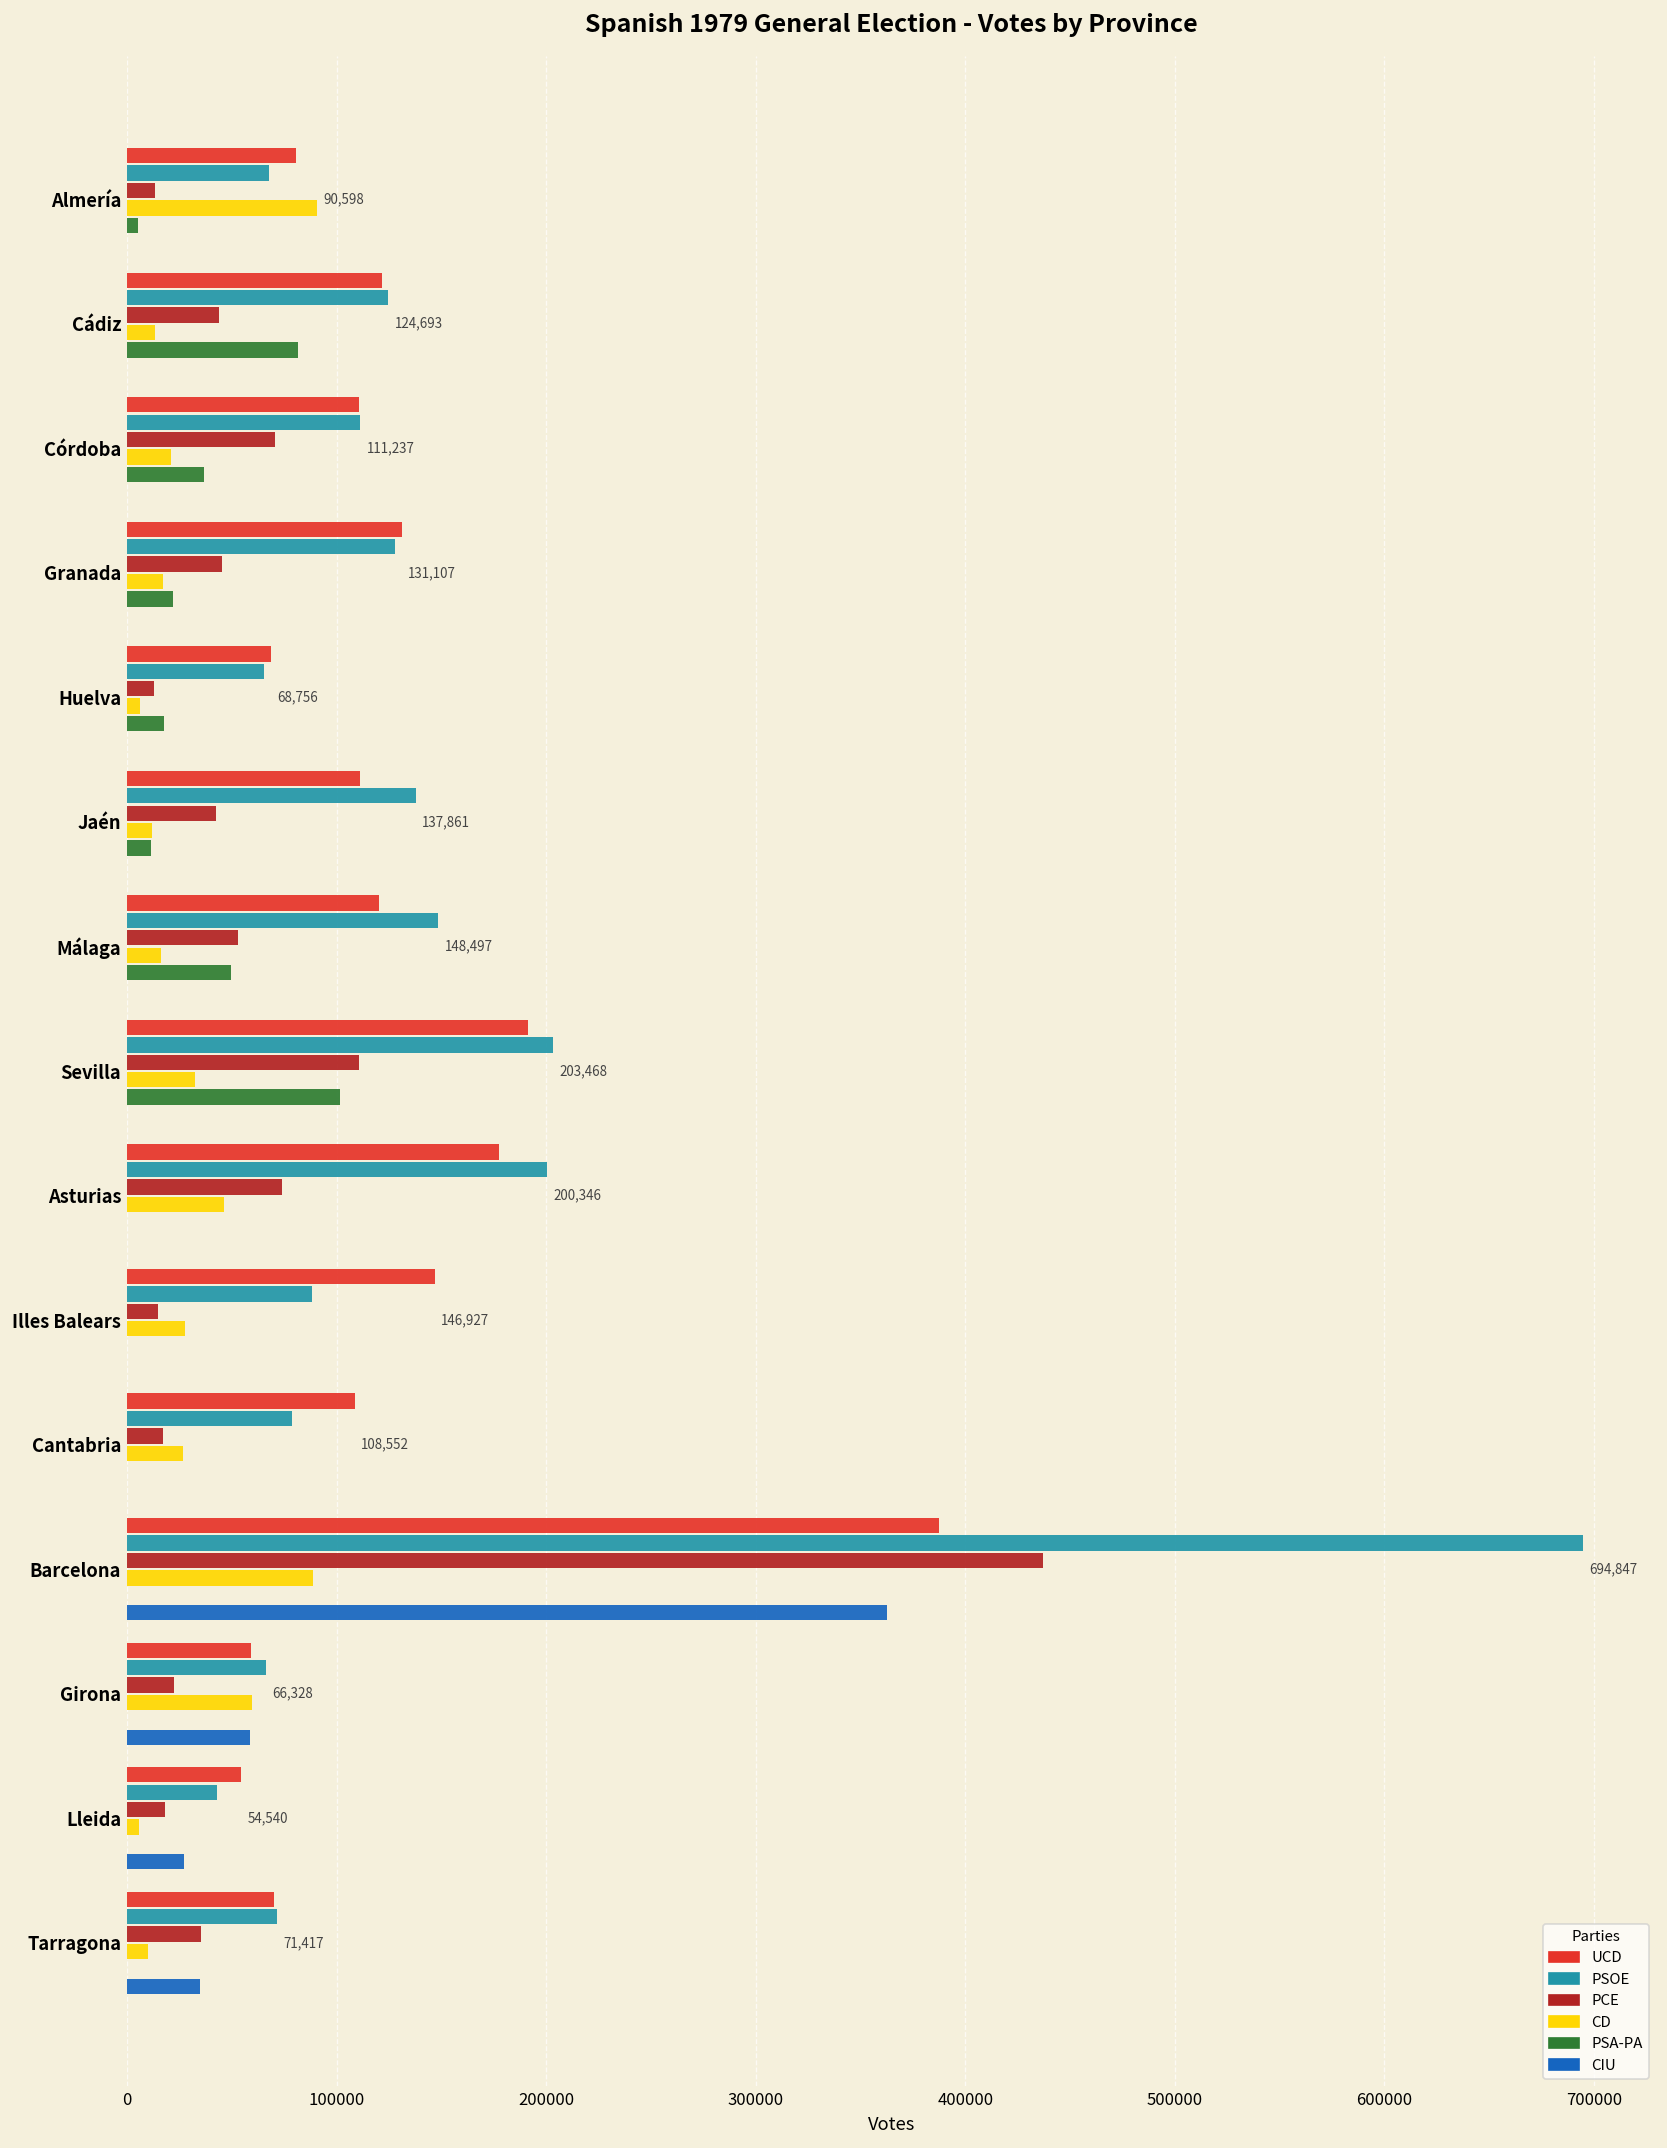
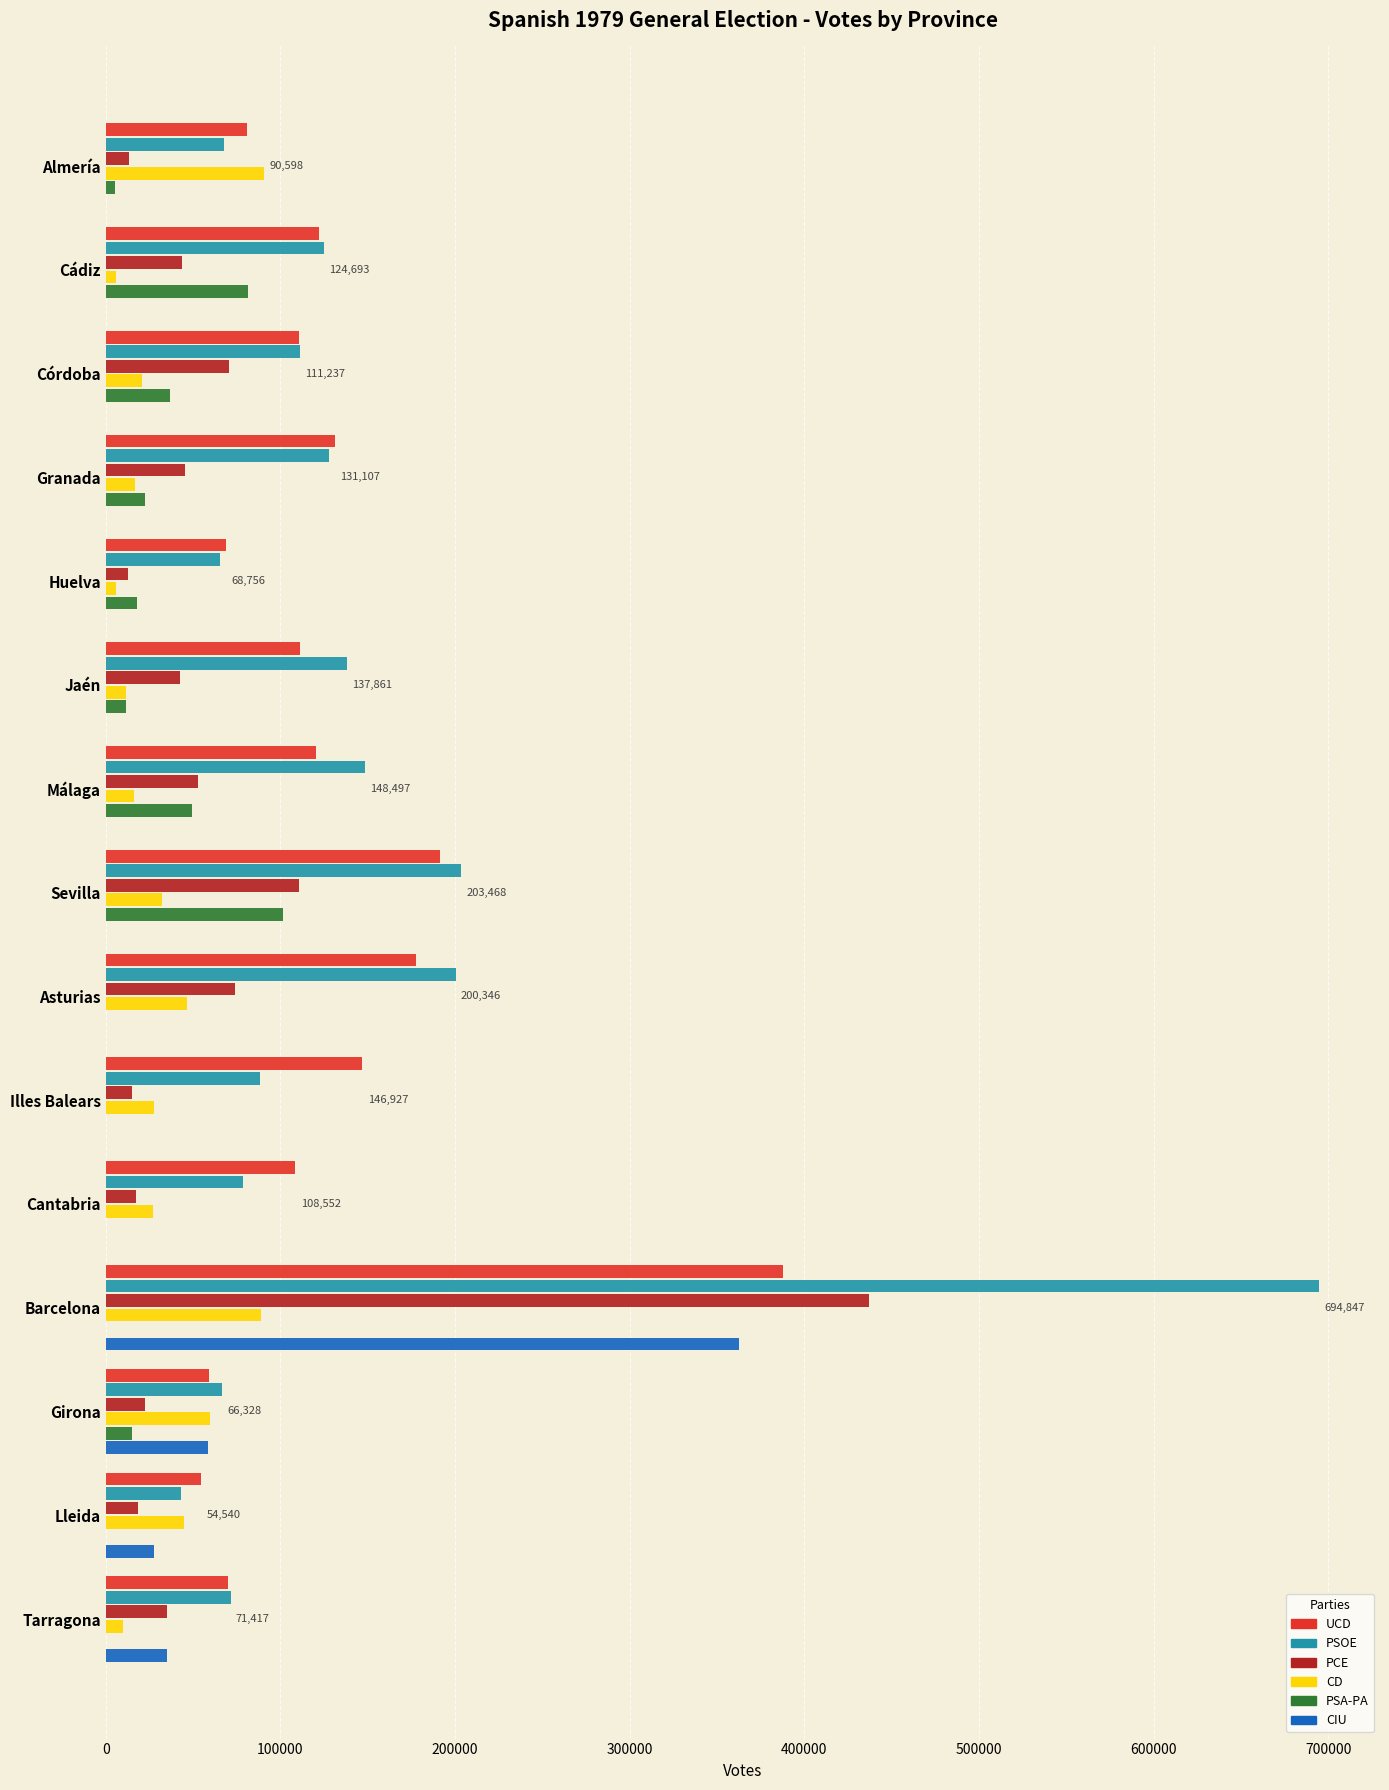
CD, Cádiz: 13000 -> 6000
PSA-PA, Girona: 0 -> 15000
CD, Lleida: 6000 -> 45000
